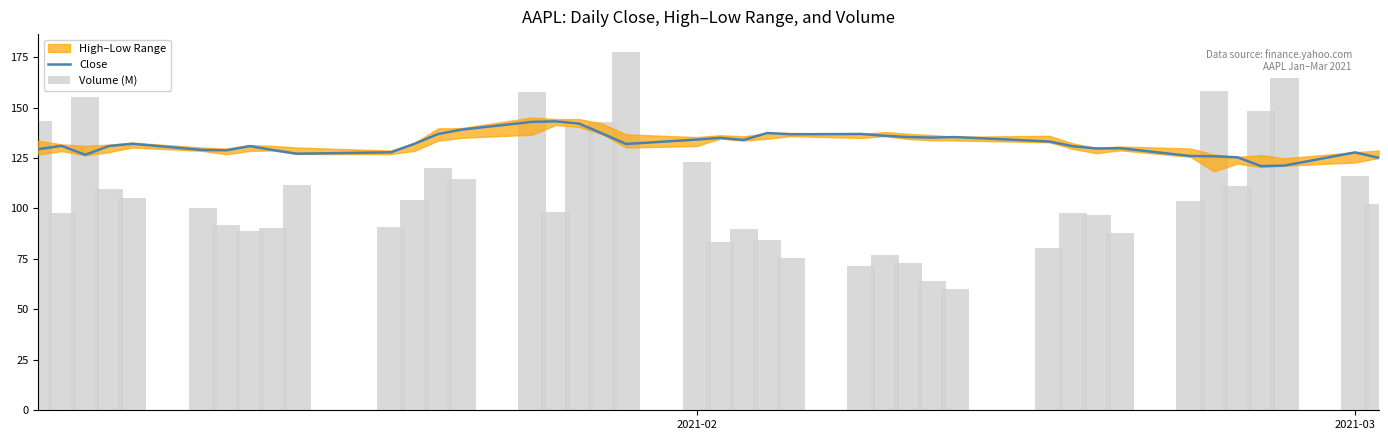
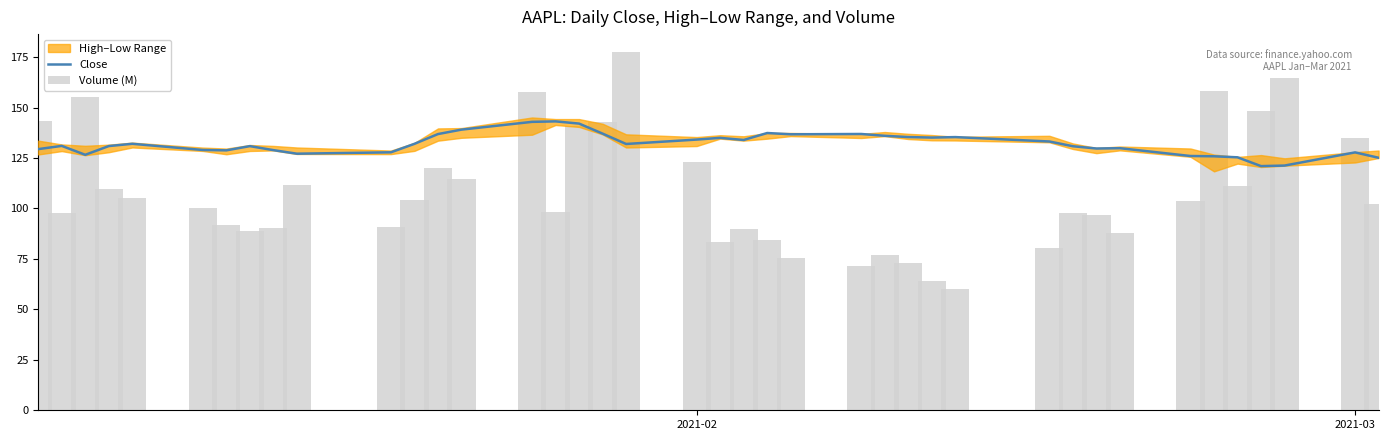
Volume (M), 2021-03: 116 -> 135
